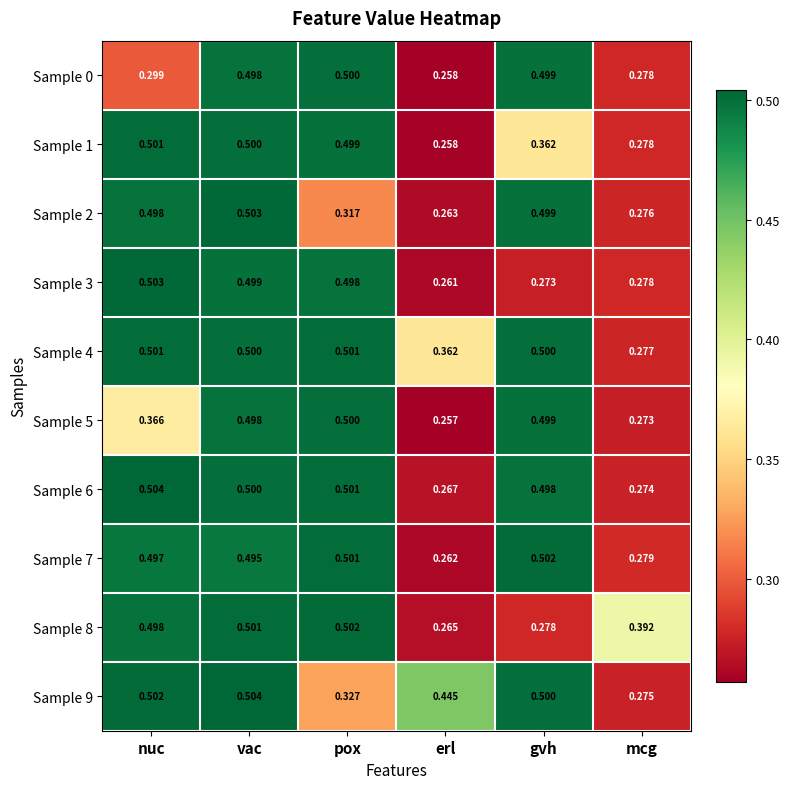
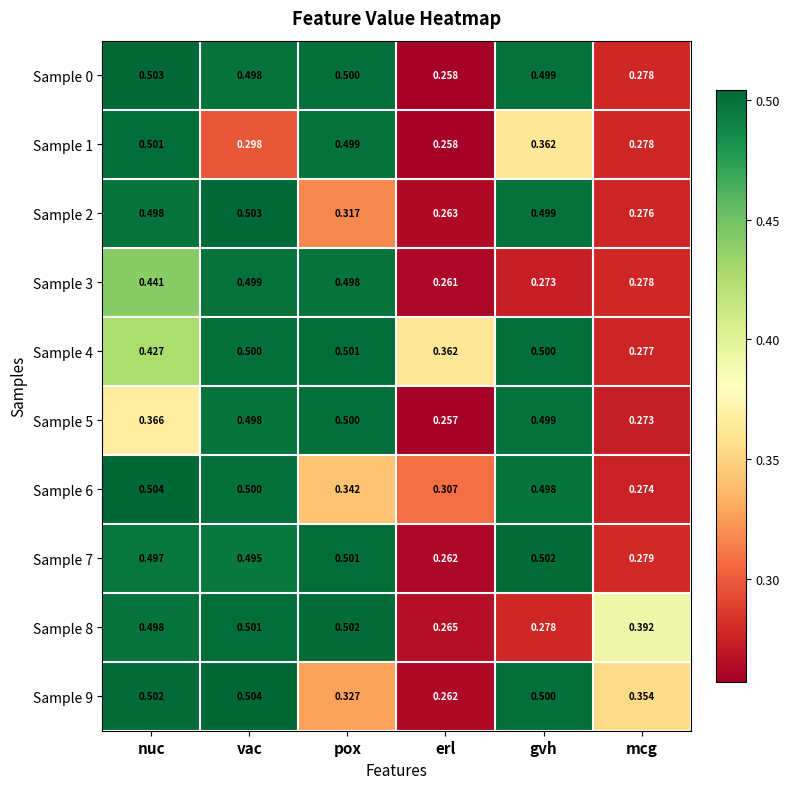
Sample 0, nuc: 0.299 -> 0.503
Sample 1, vac: 0.500 -> 0.298
Sample 3, nuc: 0.503 -> 0.441
Sample 4, nuc: 0.501 -> 0.427
Sample 6, pox: 0.501 -> 0.342
Sample 6, erl: 0.267 -> 0.307
Sample 9, erl: 0.445 -> 0.262
Sample 9, mcg: 0.275 -> 0.354
